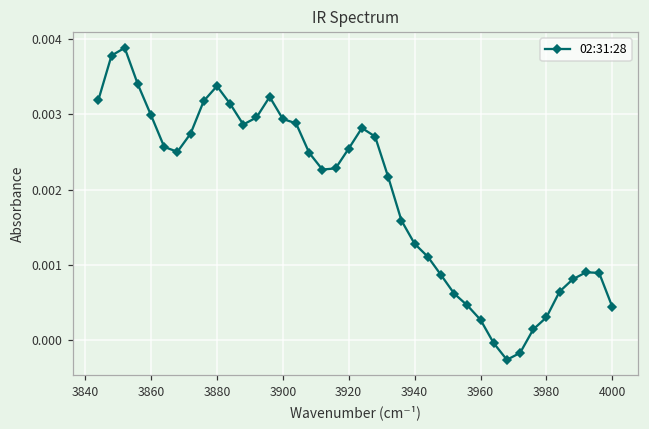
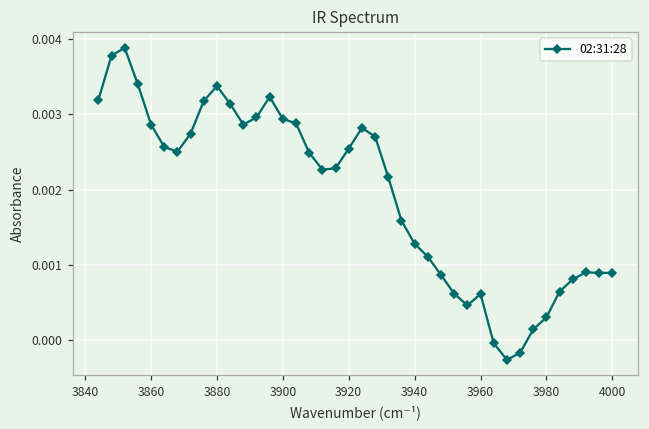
3860: 0.0030 -> 0.0029
3960: 0.0003 -> 0.0006
4000: 0.0004 -> 0.0009
